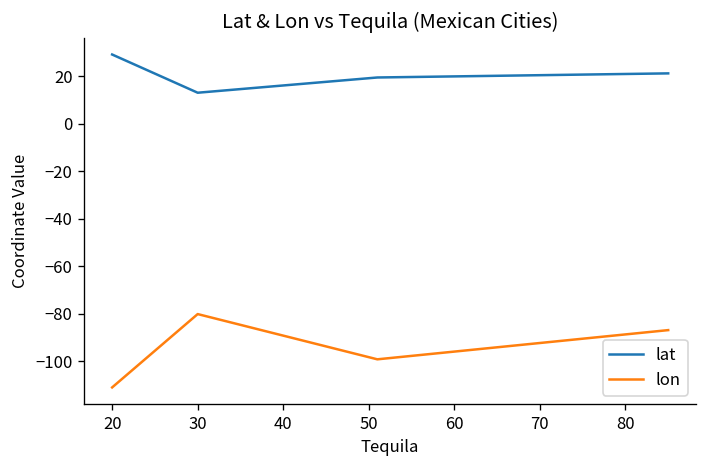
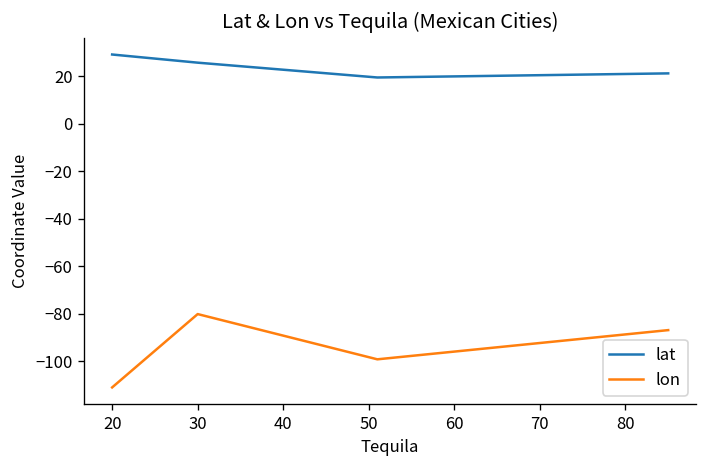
lat, 30: 13 -> 26
